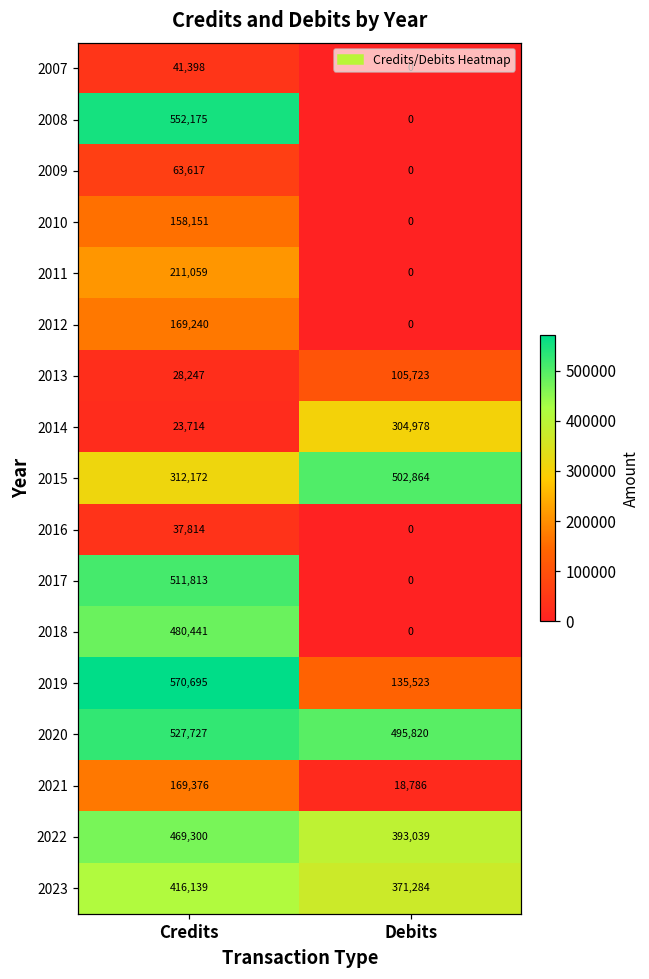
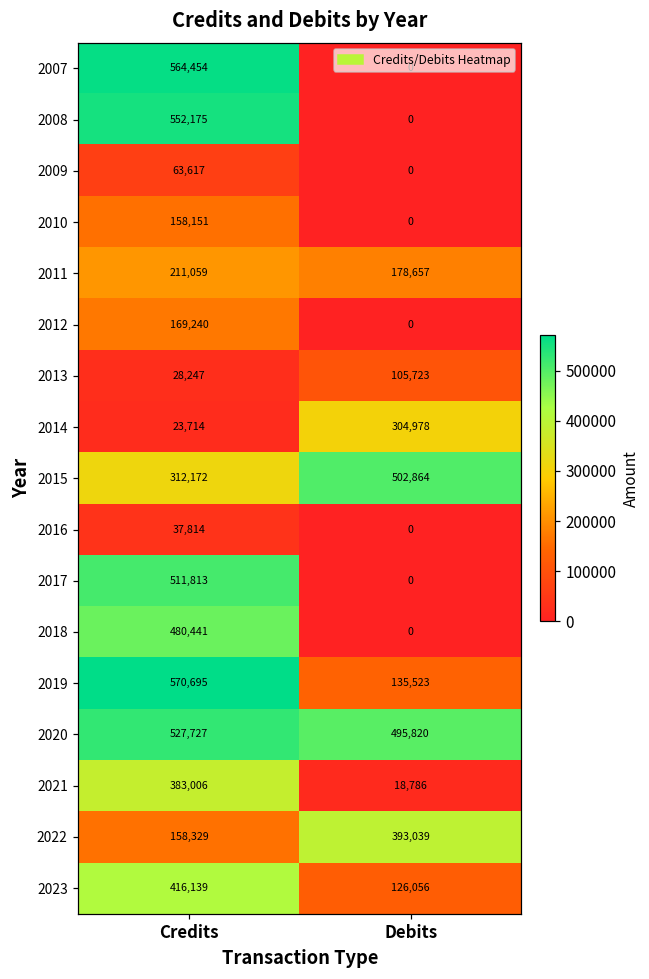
2007, Credits: 41,398 -> 564,454
2011, Debits: 0 -> 178,657
2021, Credits: 169,376 -> 383,006
2022, Credits: 469,300 -> 158,329
2023, Debits: 371,284 -> 126,056
